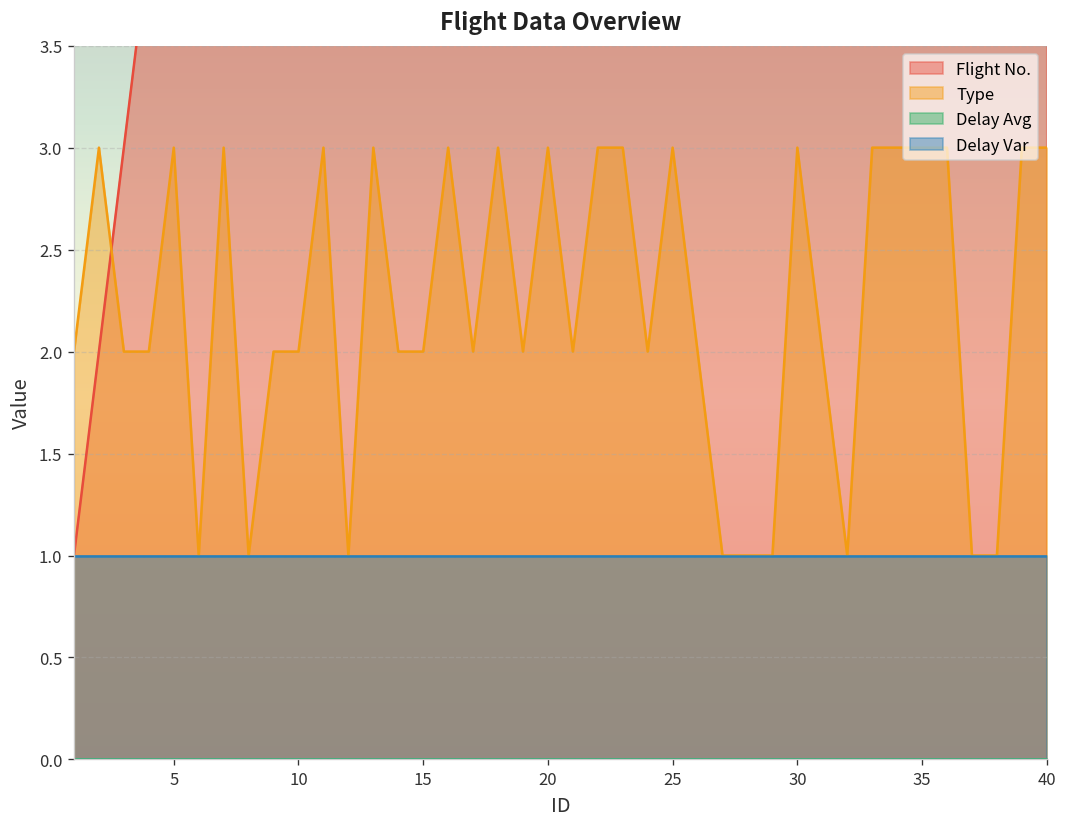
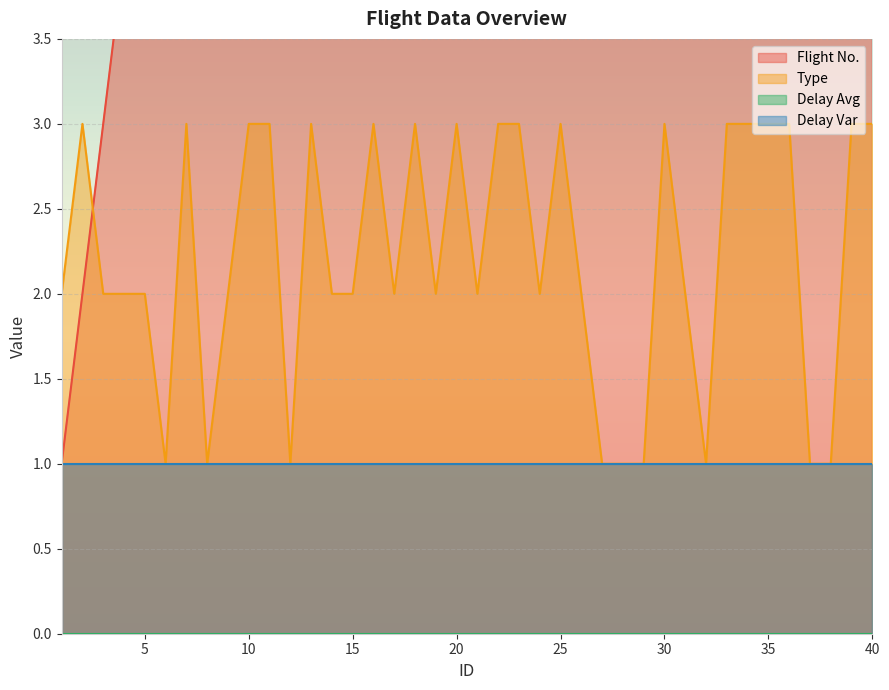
Type, 5: 3 -> 2
Type, 10: 2 -> 3
